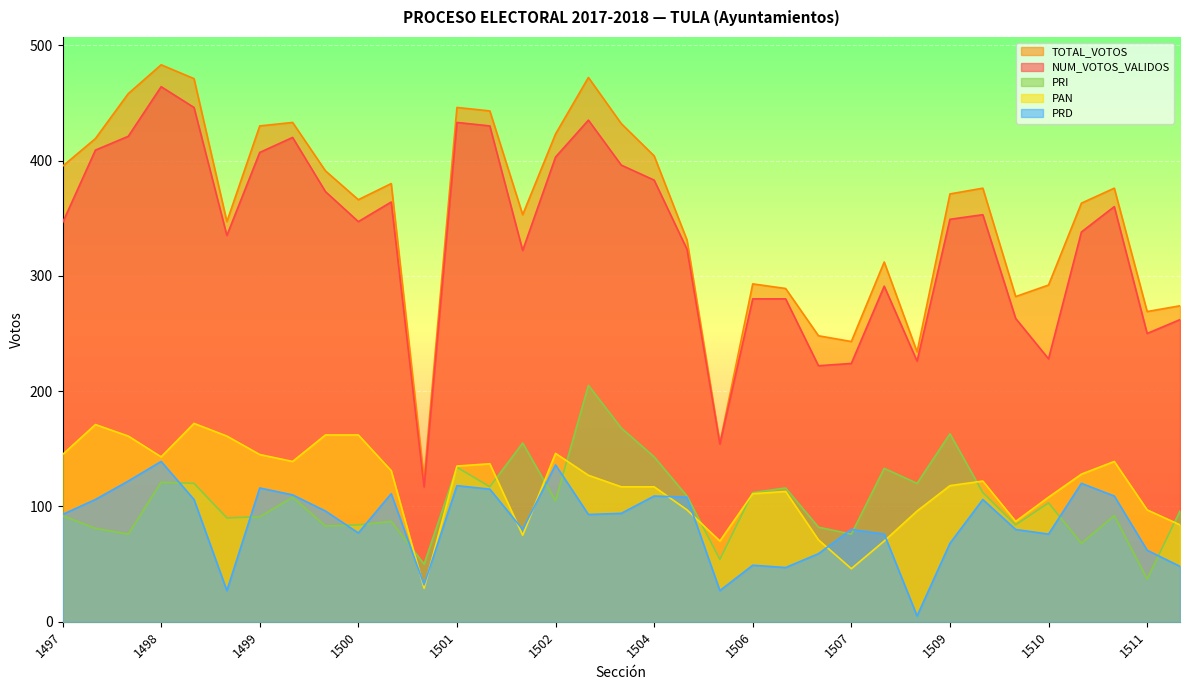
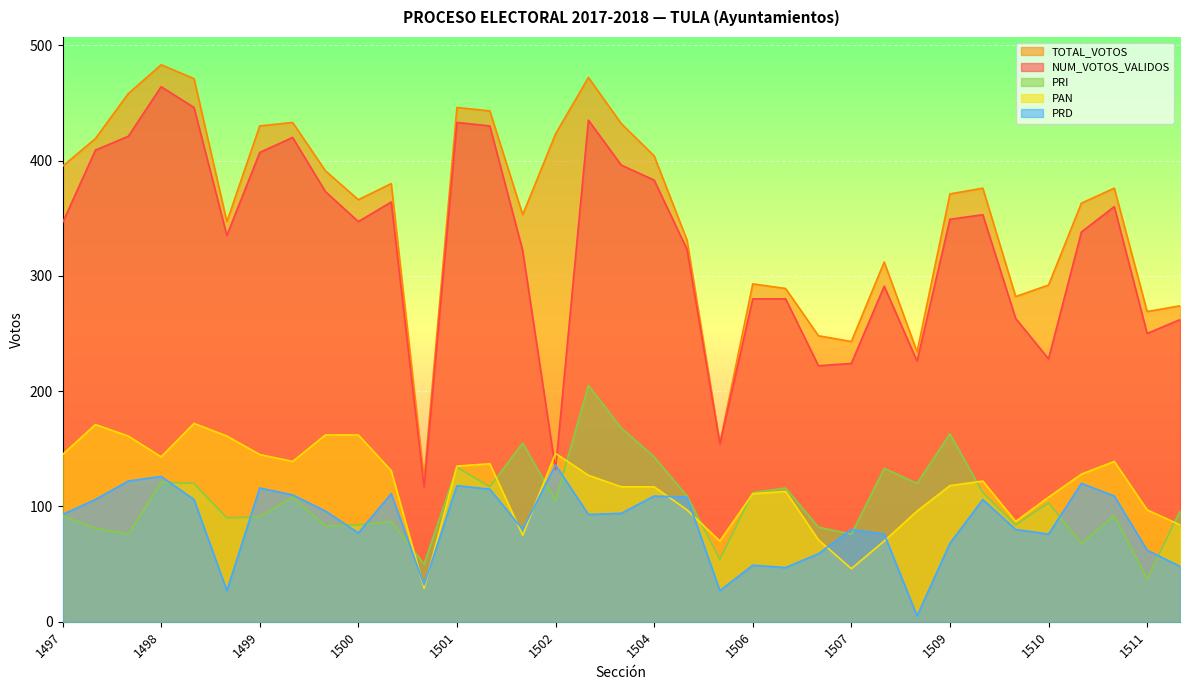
PRD, 1498: 139 -> 126
NUM_VOTOS_VALIDOS, 1502: 403 -> 132
